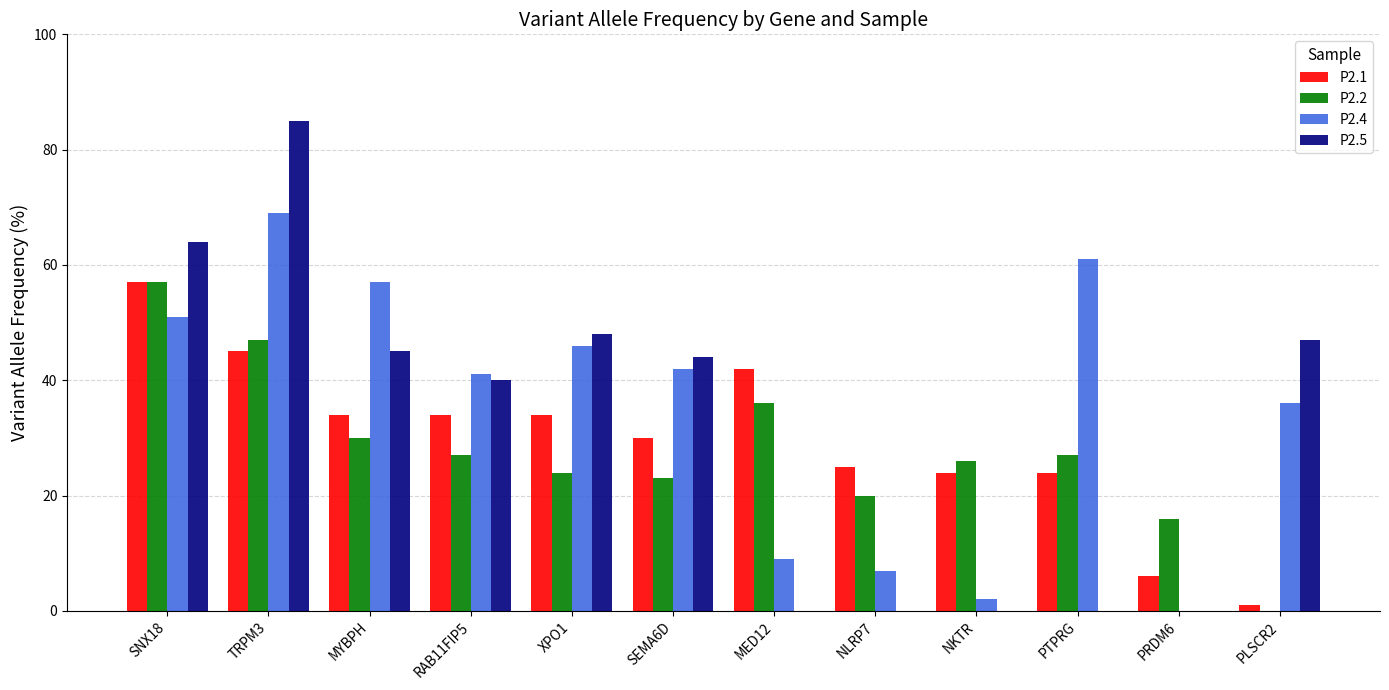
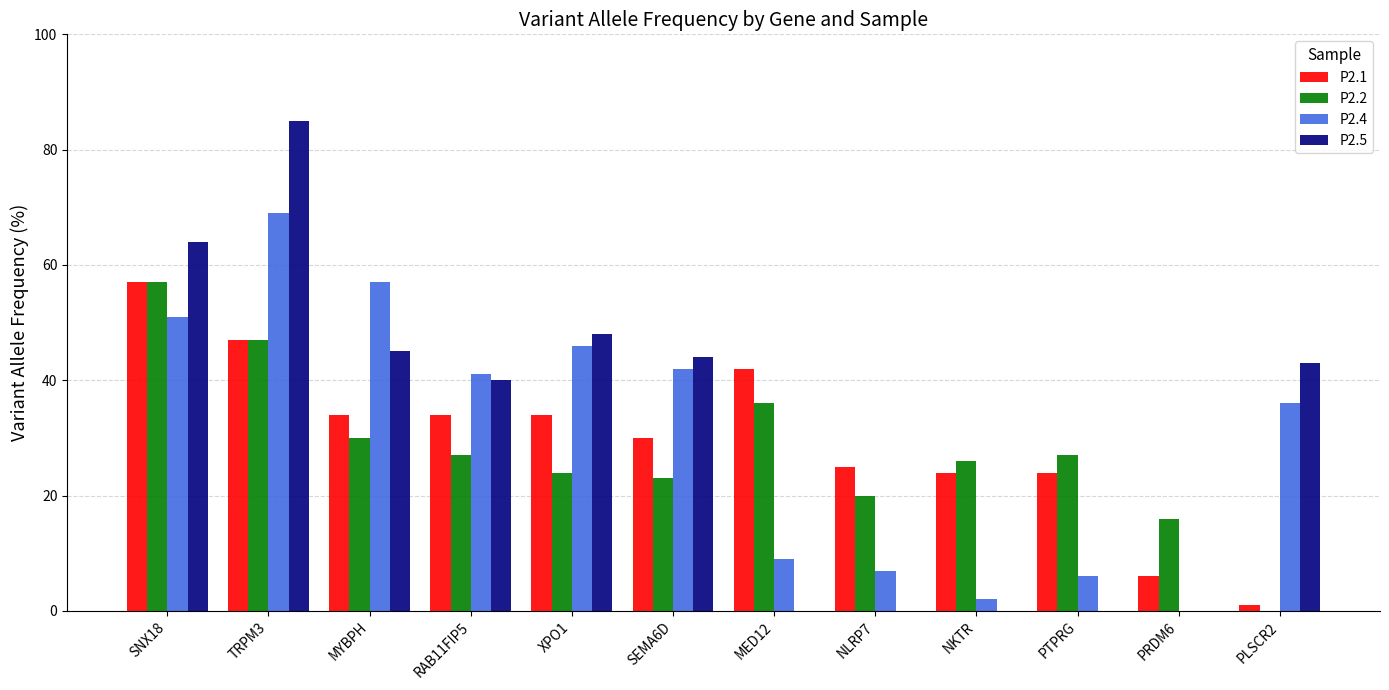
P2.1, TRPM3: 45 -> 47
P2.4, PTPRG: 61 -> 6
P2.5, PLSCR2: 47 -> 43
